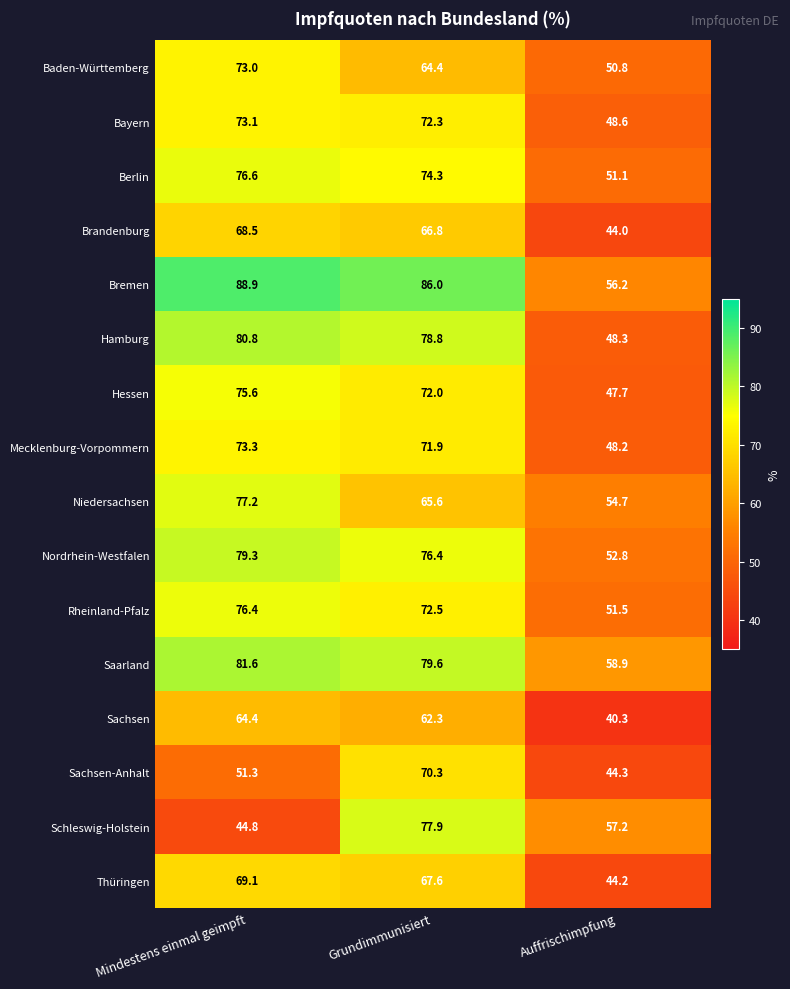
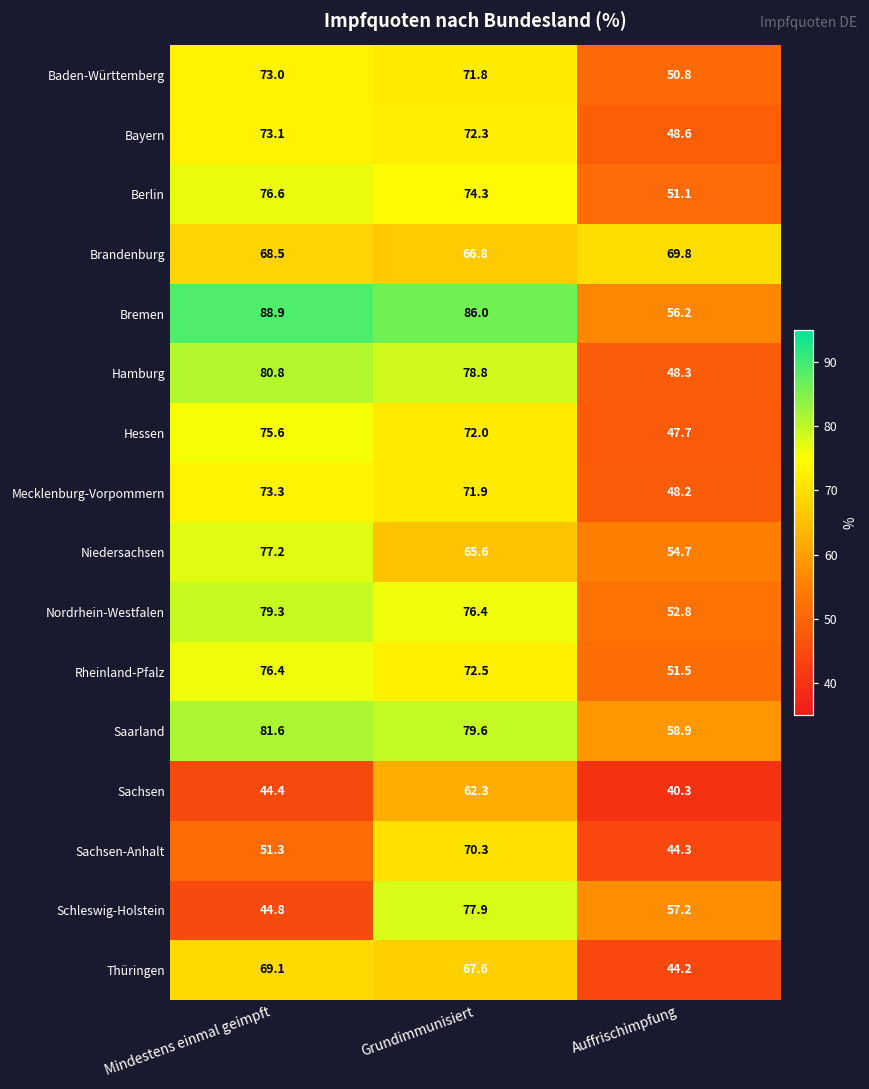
Baden-Württemberg, Grundimmunisiert: 64.4 -> 71.8
Brandenburg, Auffrischimpfung: 44.0 -> 69.8
Sachsen, Mindestens einmal geimpft: 64.4 -> 44.4
